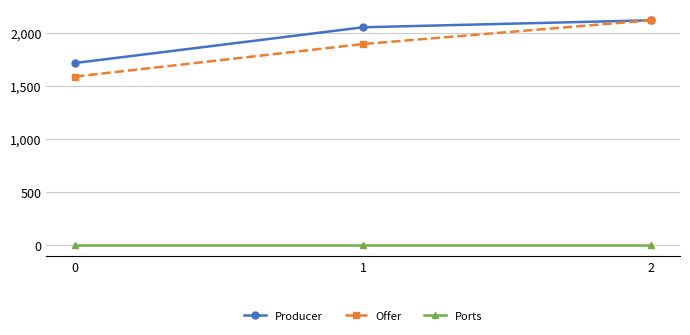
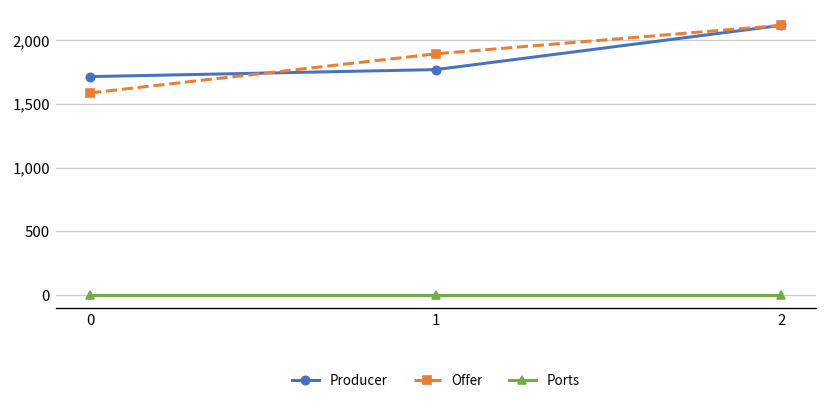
Producer, 1: 2,050 -> 1,770
